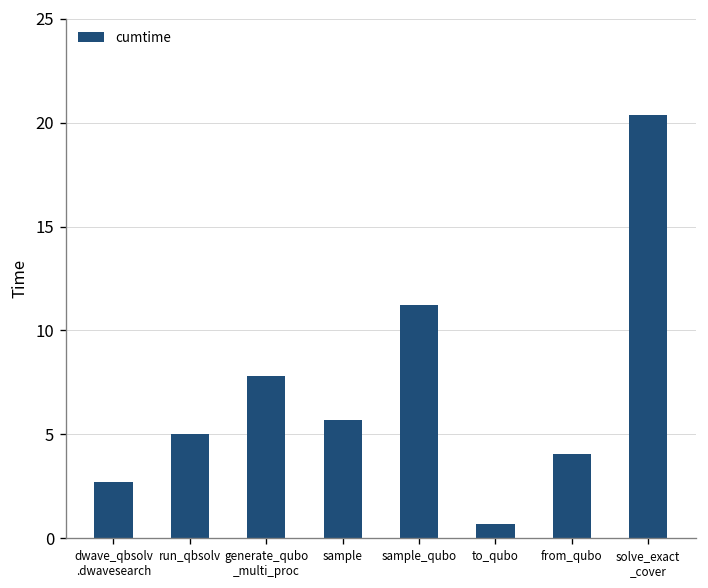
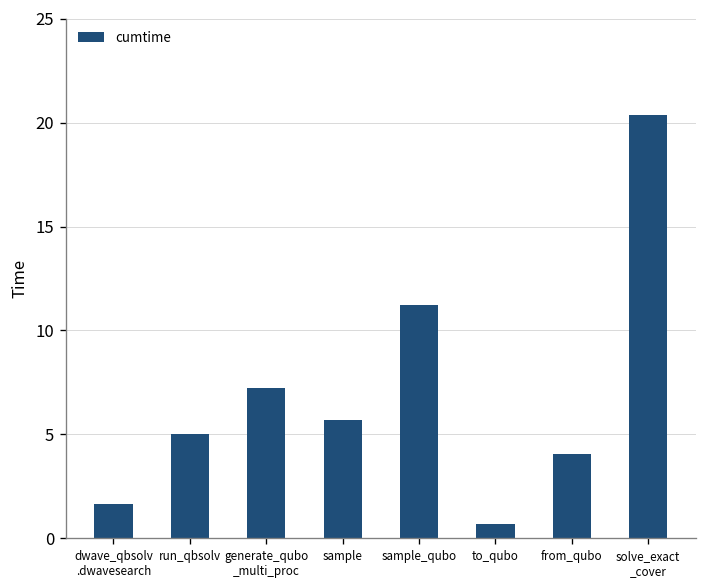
dwave_qbsolv .dwavesearch: 2.7 -> 1.7
generate_qubo _multi_proc: 7.8 -> 7.2
